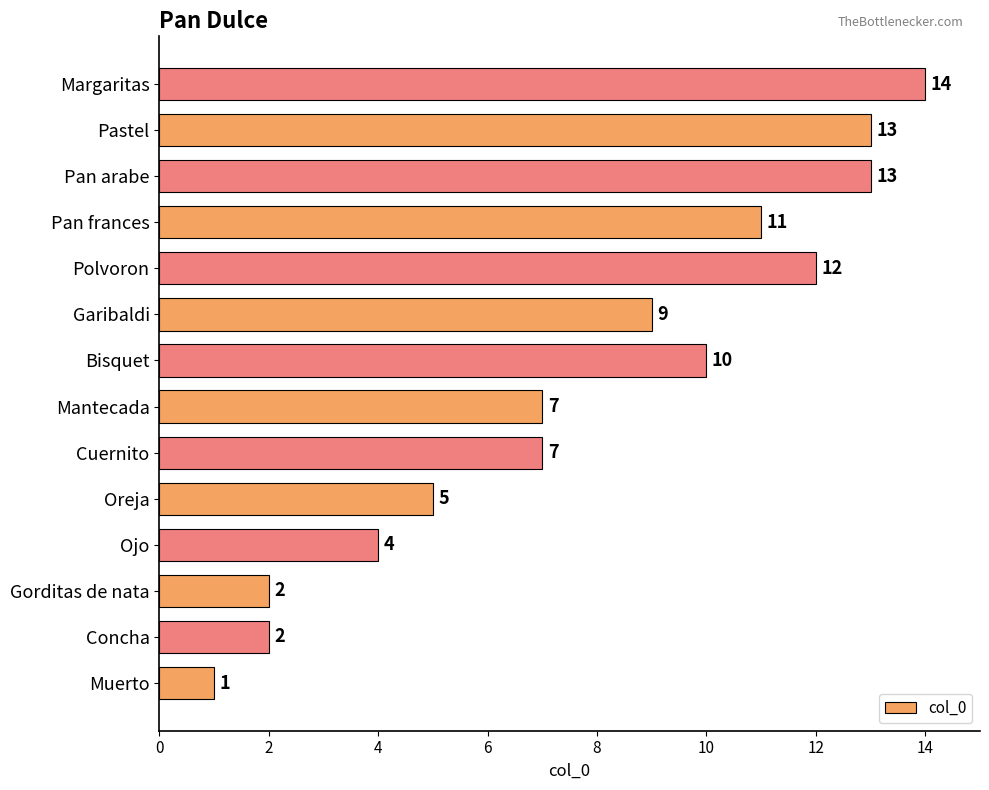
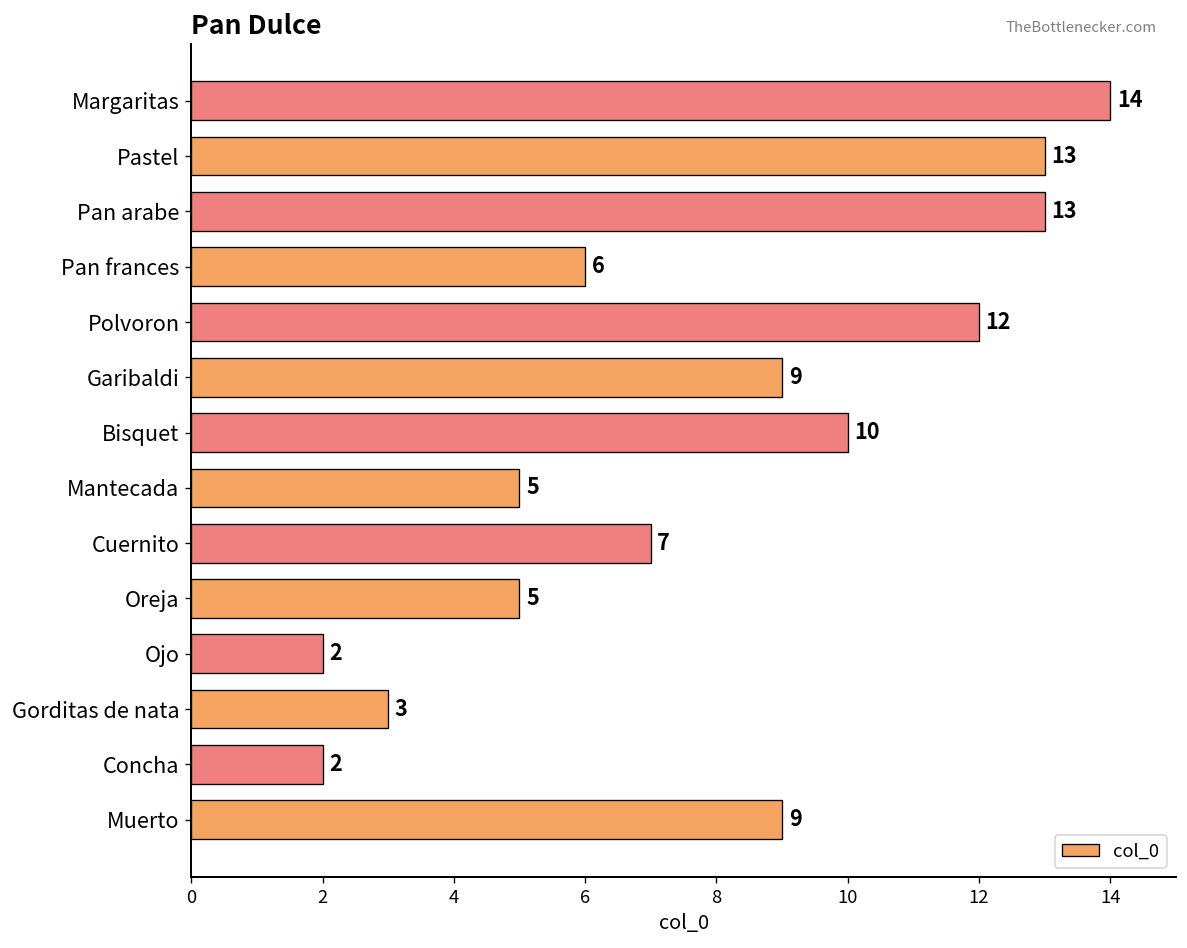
Pan frances: 11 -> 6
Mantecada: 7 -> 5
Ojo: 4 -> 2
Gorditas de nata: 2 -> 3
Muerto: 1 -> 9
